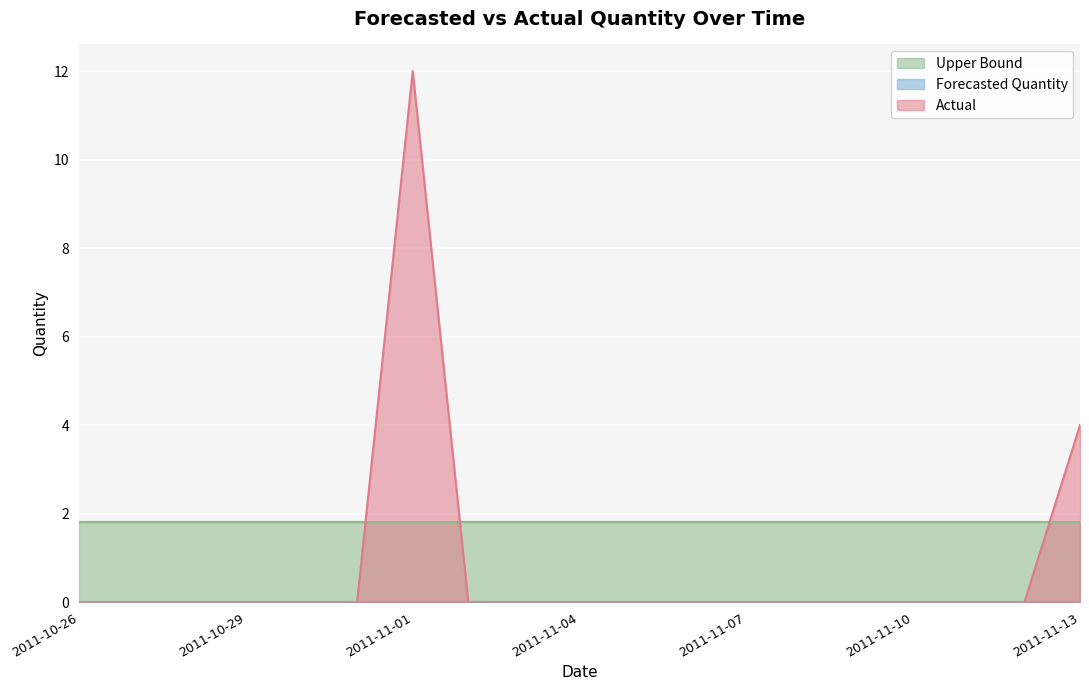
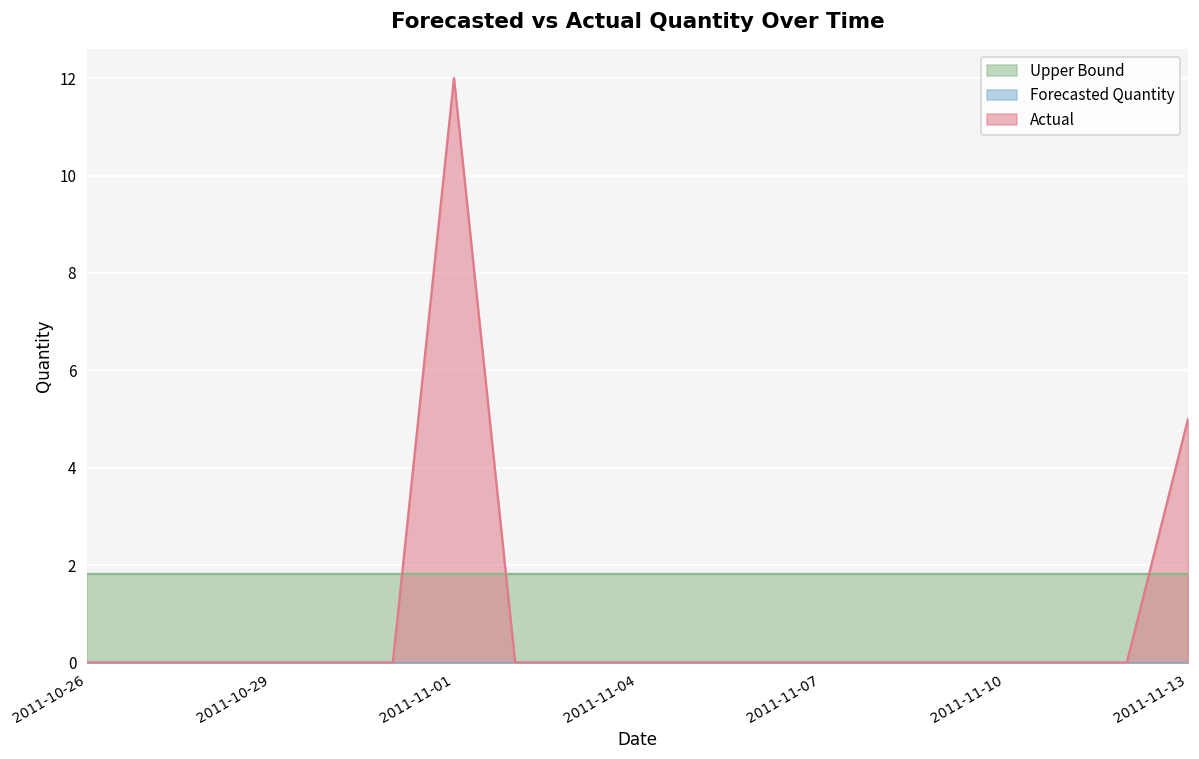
Actual, 2011-11-13: 4 -> 5
